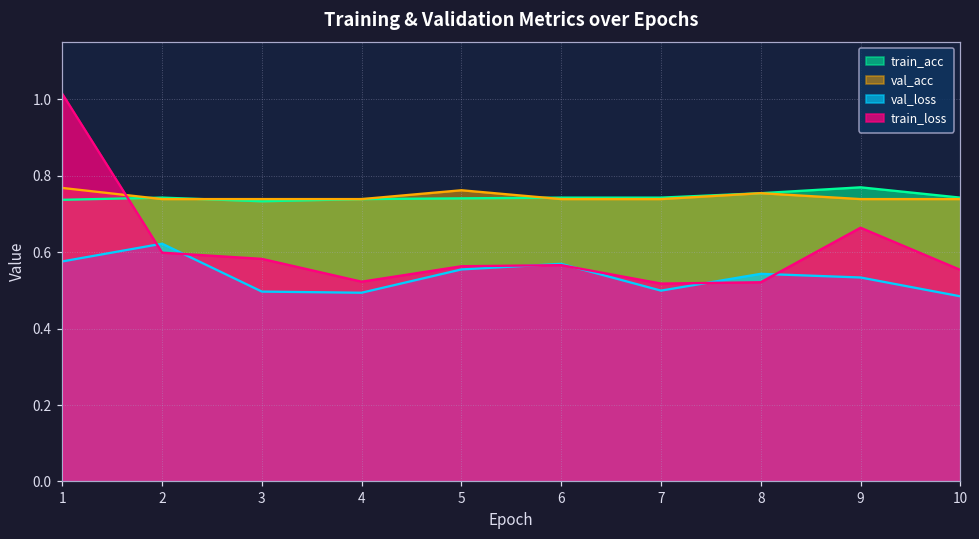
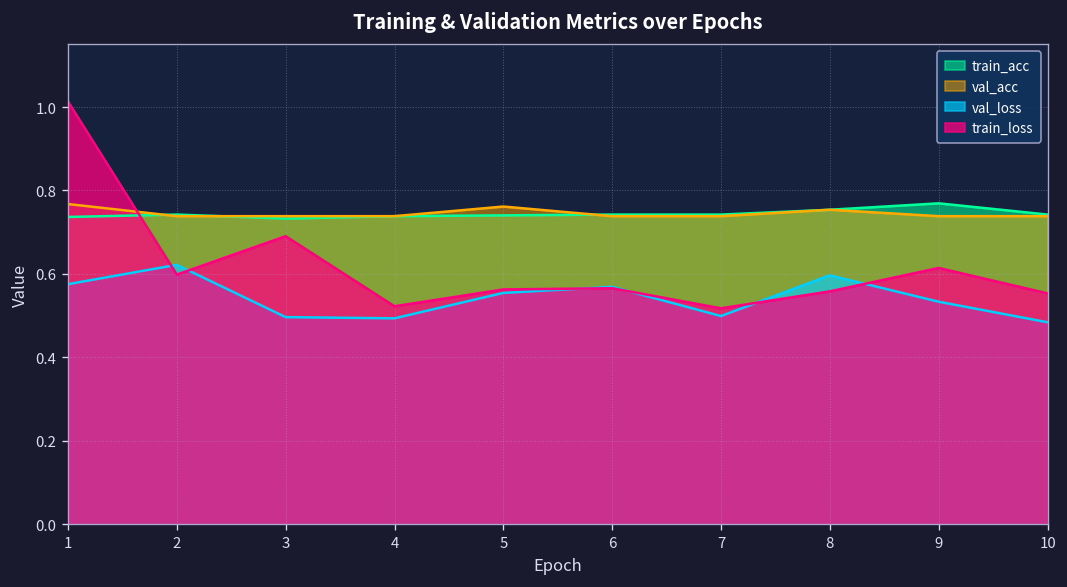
train_loss, 3: 0.58 -> 0.69
val_loss, 8: 0.54 -> 0.60
train_loss, 8: 0.52 -> 0.56
train_loss, 9: 0.66 -> 0.61
